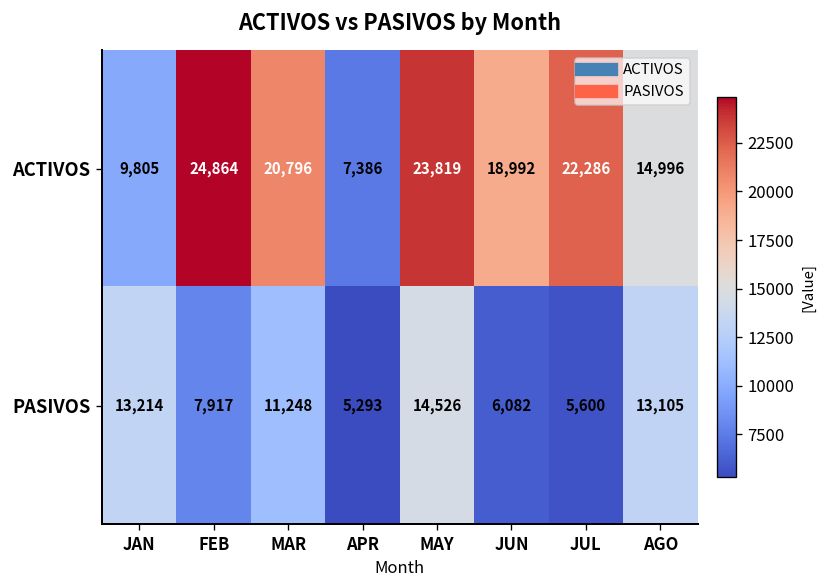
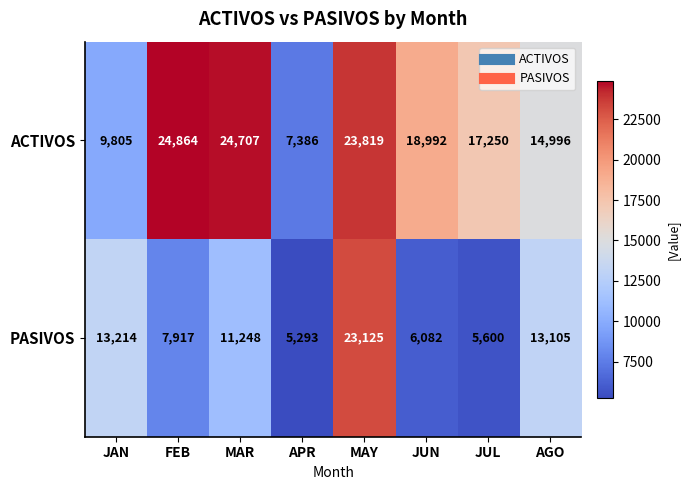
ACTIVOS, MAR: 20,796 -> 24,707
ACTIVOS, JUL: 22,286 -> 17,250
PASIVOS, MAY: 14,526 -> 23,125
